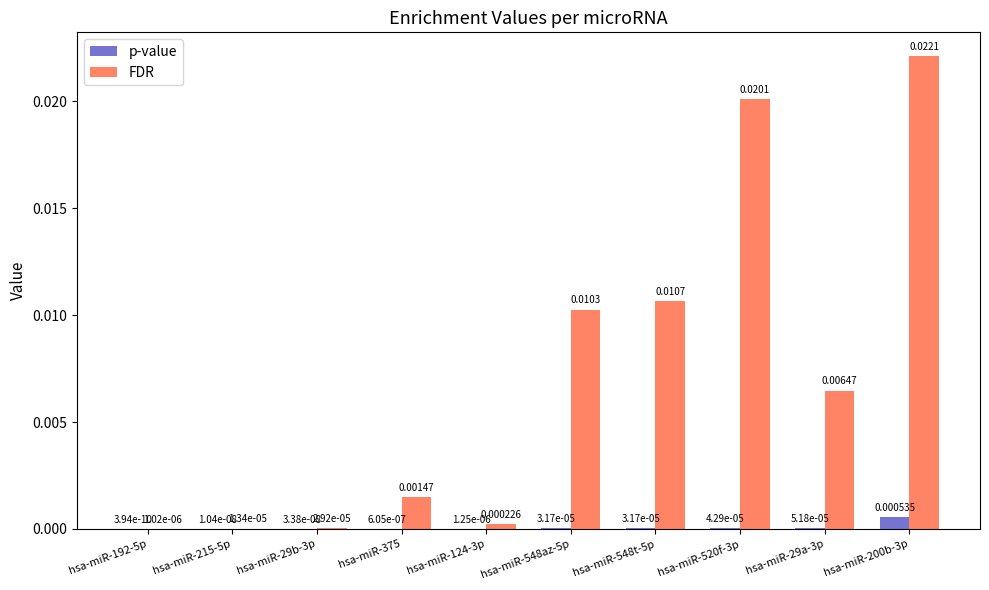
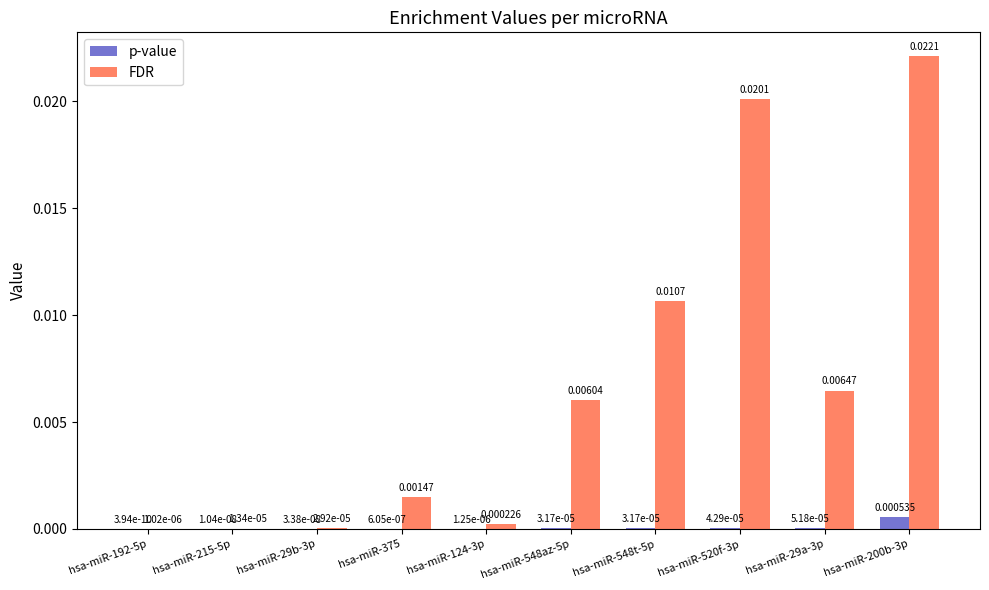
FDR, hsa-miR-548az-5p: 0.0103 -> 0.00604
